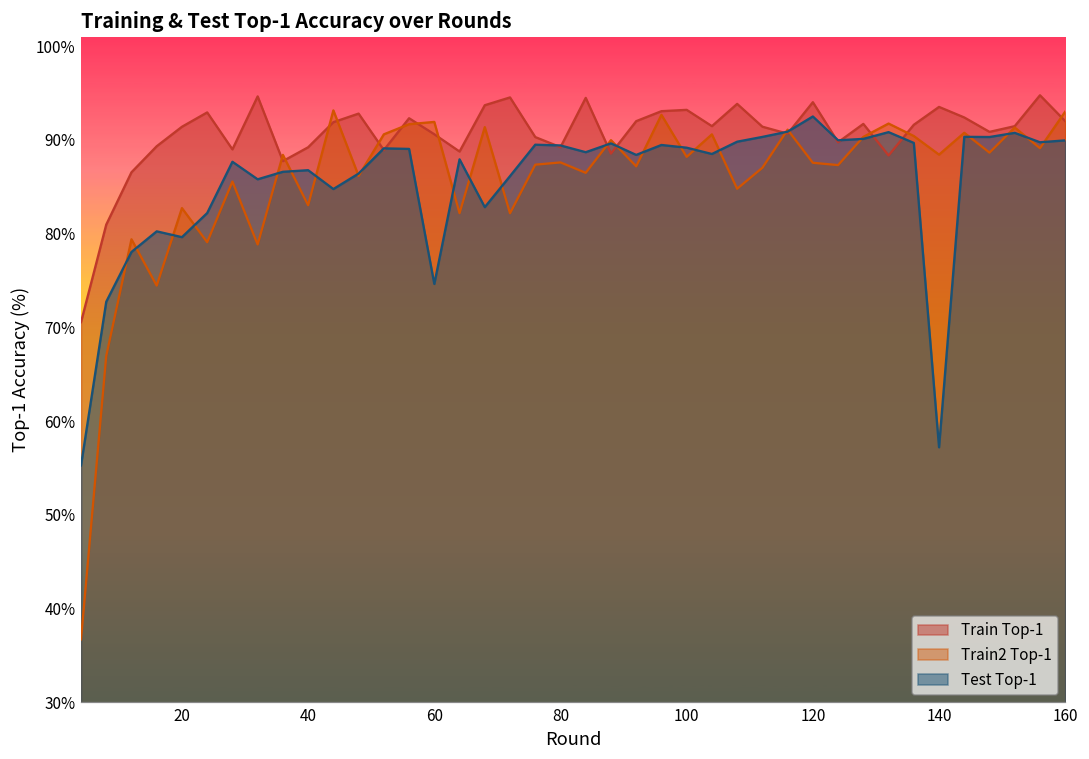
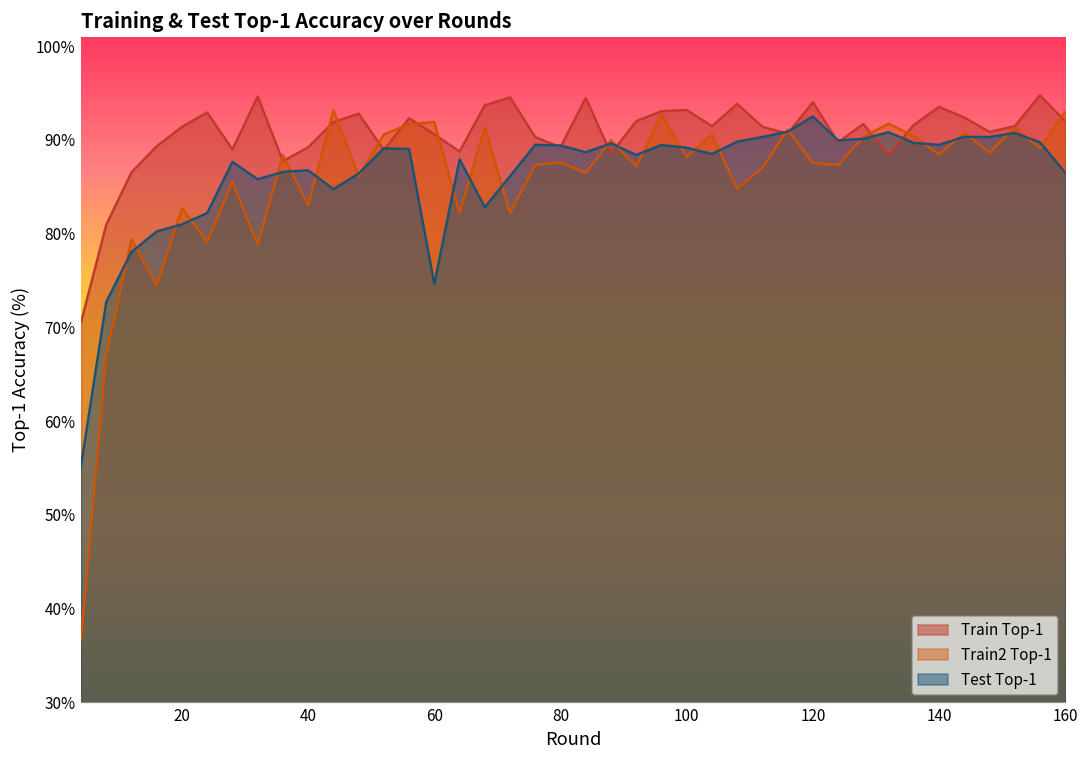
Test Top-1, 20: 80% -> 81%
Test Top-1, 140: 57% -> 89%
Test Top-1, 160: 90% -> 87%
